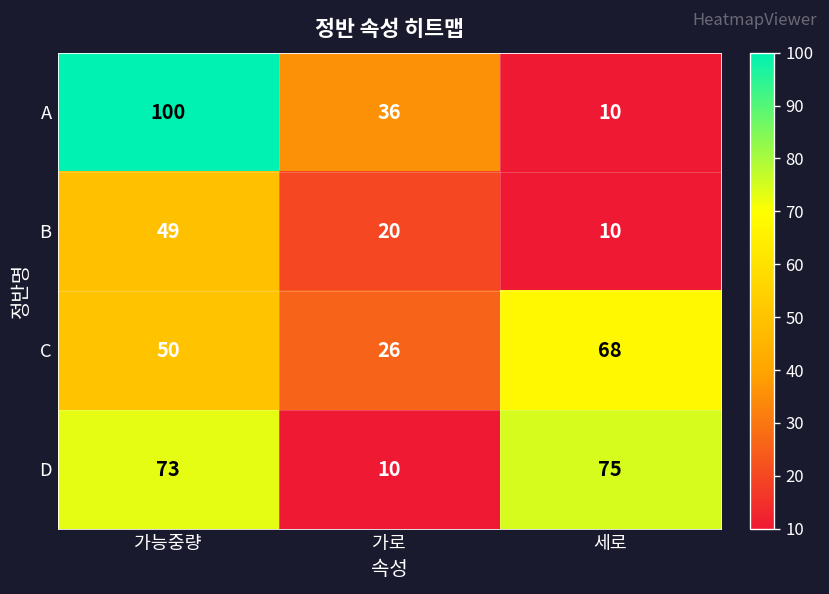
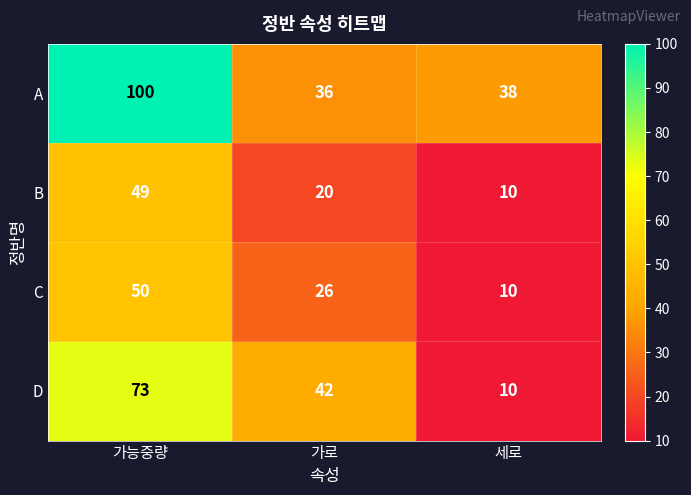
A, 세로: 10 -> 38
C, 세로: 68 -> 10
D, 가로: 10 -> 42
D, 세로: 75 -> 10
